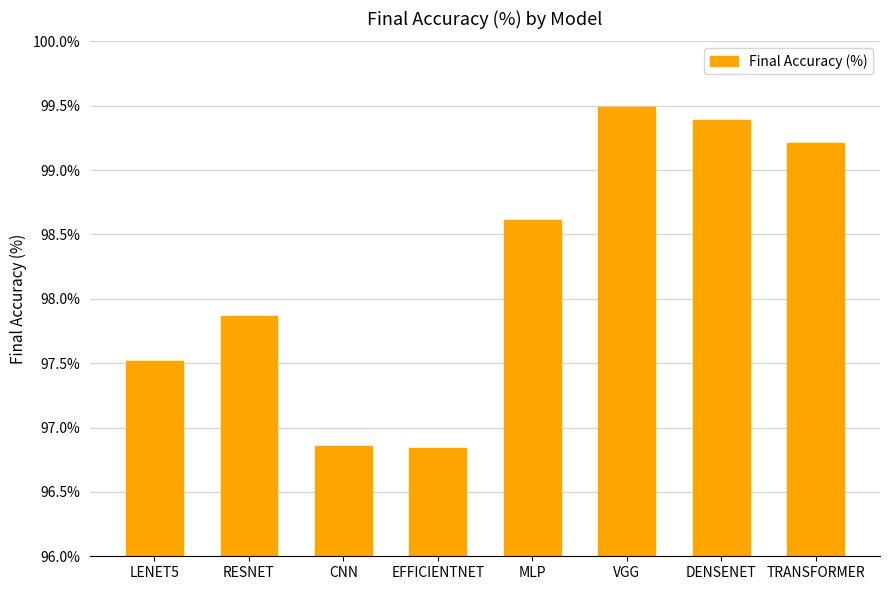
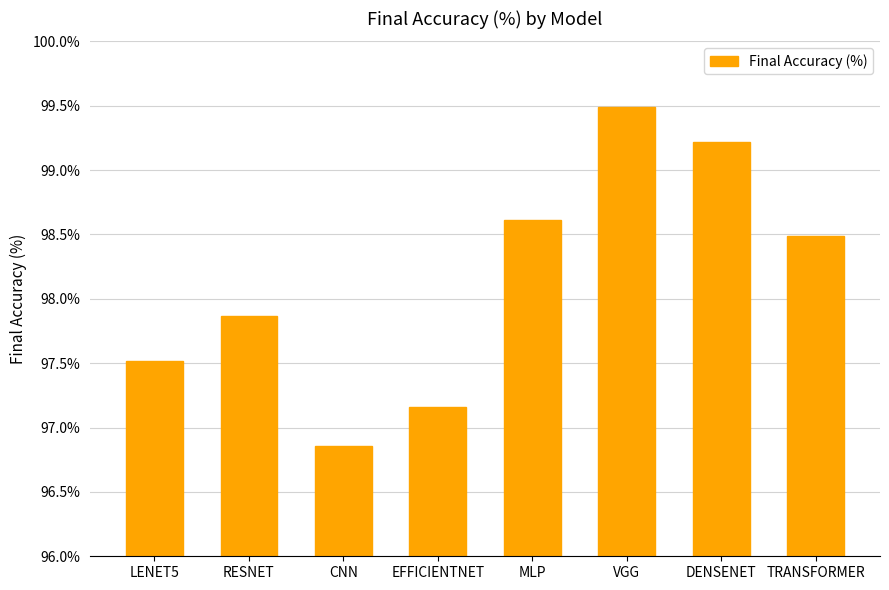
EFFICIENTNET: 96.84% -> 97.16%
DENSENET: 99.39% -> 99.22%
TRANSFORMER: 99.21% -> 98.49%
